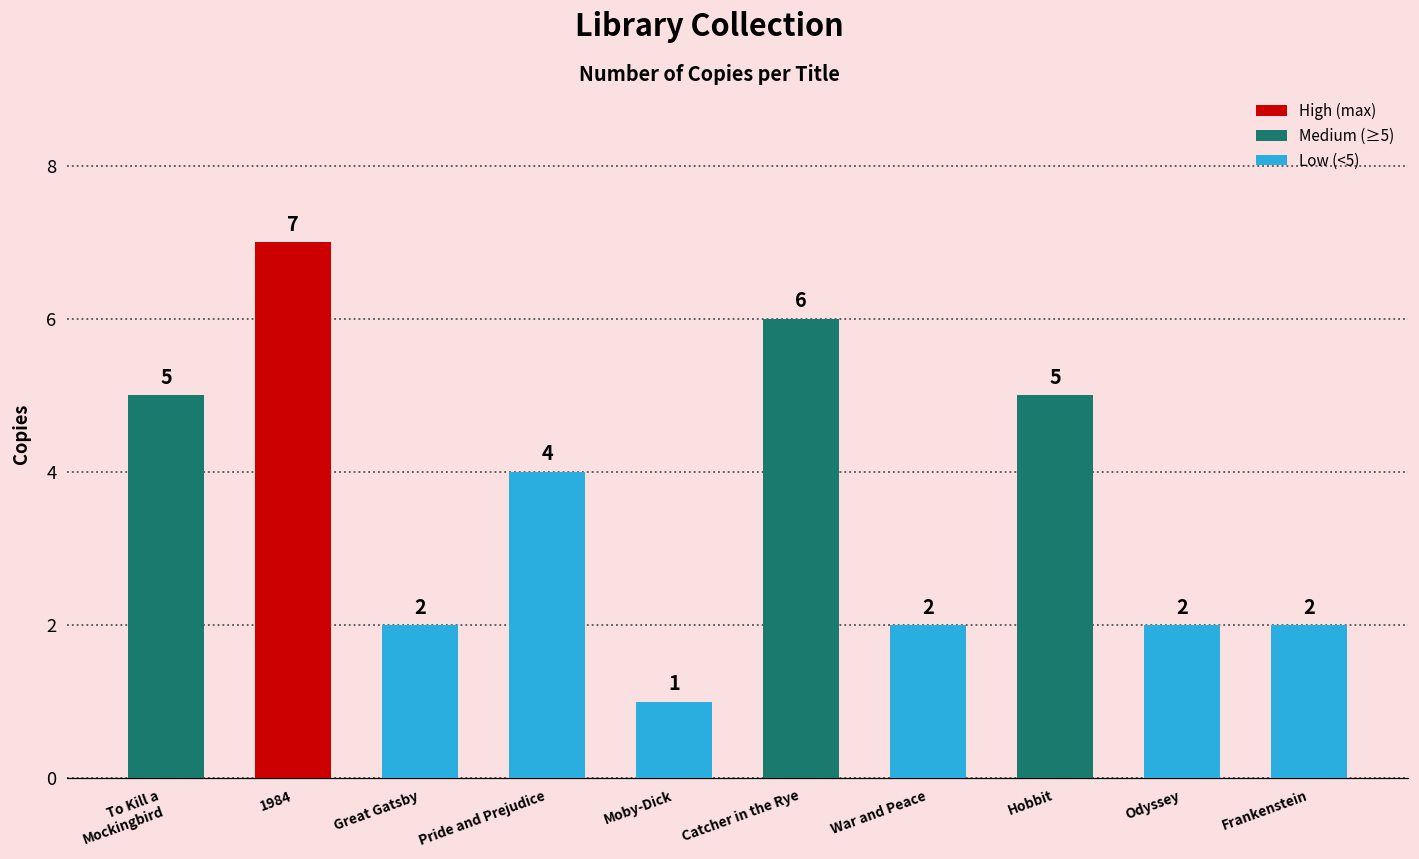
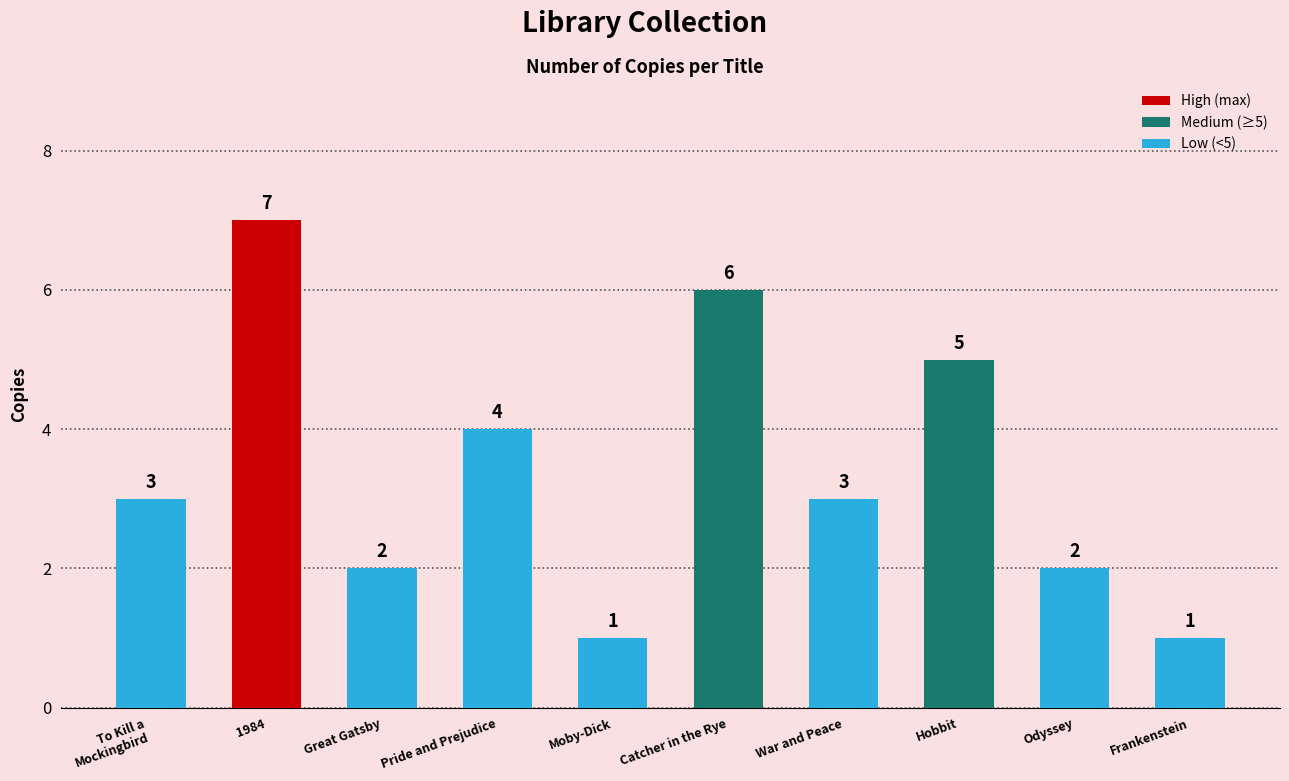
To Kill a Mockingbird: 5 -> 3
War and Peace: 2 -> 3
Frankenstein: 2 -> 1
